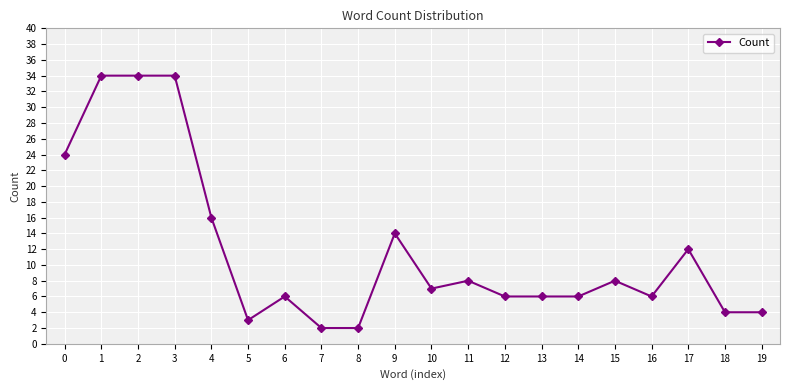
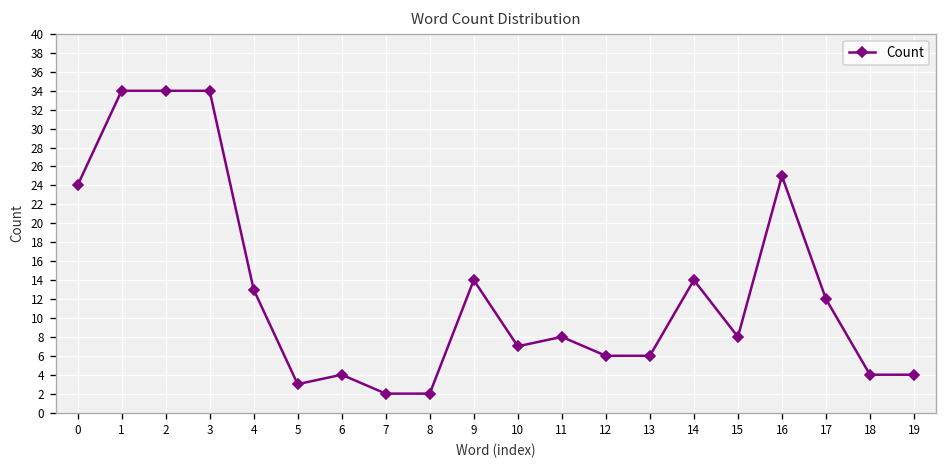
4: 16 -> 13
6: 6 -> 4
14: 6 -> 14
16: 6 -> 25
